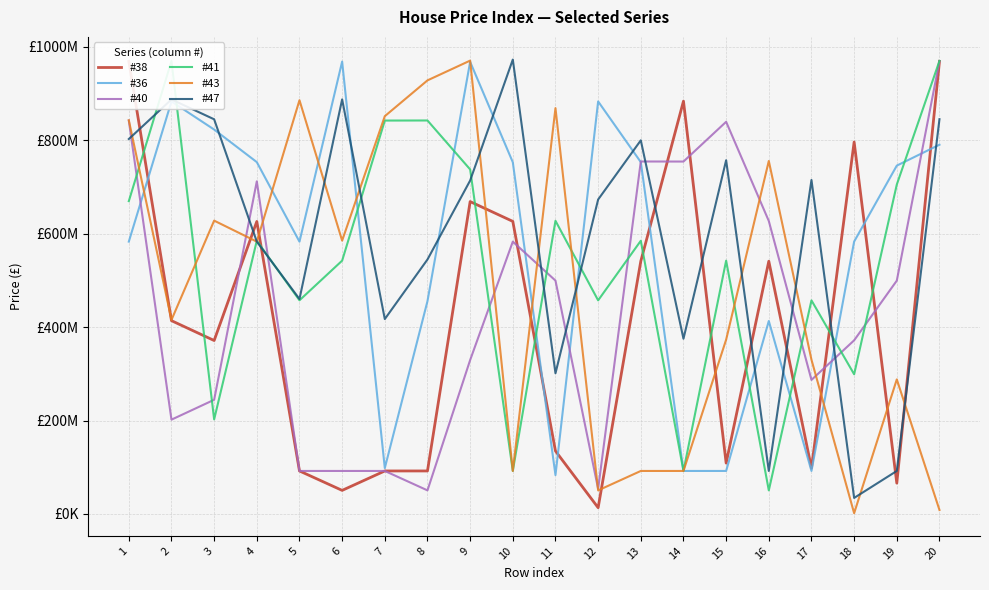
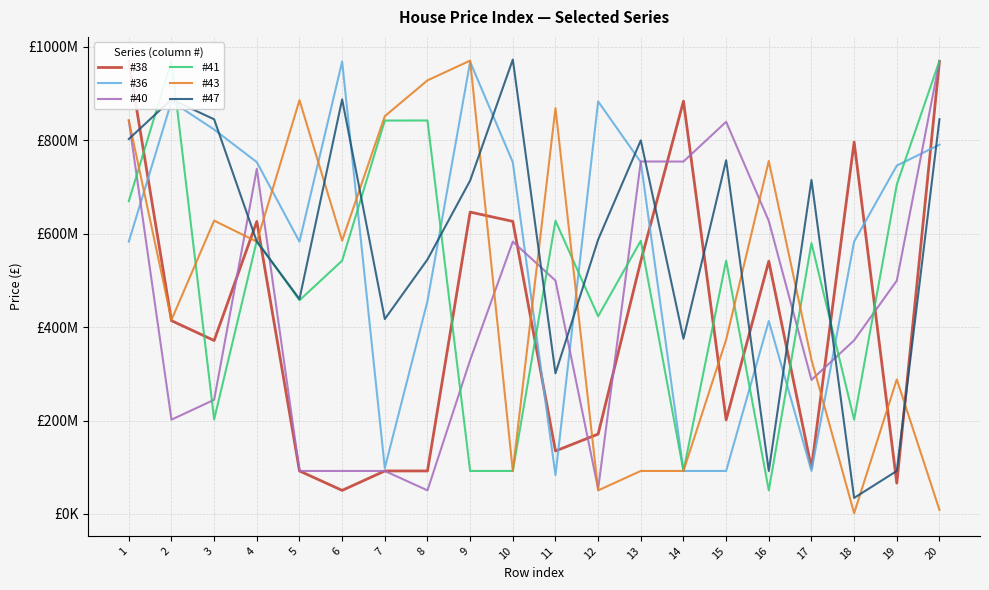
#40, 4: £710000000 -> £740000000
#38, 9: £670000000 -> £650000000
#41, 9: £740000000 -> £90000000
#38, 12: £10000000 -> £170000000
#41, 12: £460000000 -> £420000000
#47, 12: £670000000 -> £590000000
#38, 15: £110000000 -> £200000000
#41, 17: £460000000 -> £580000000
#41, 18: £300000000 -> £200000000
